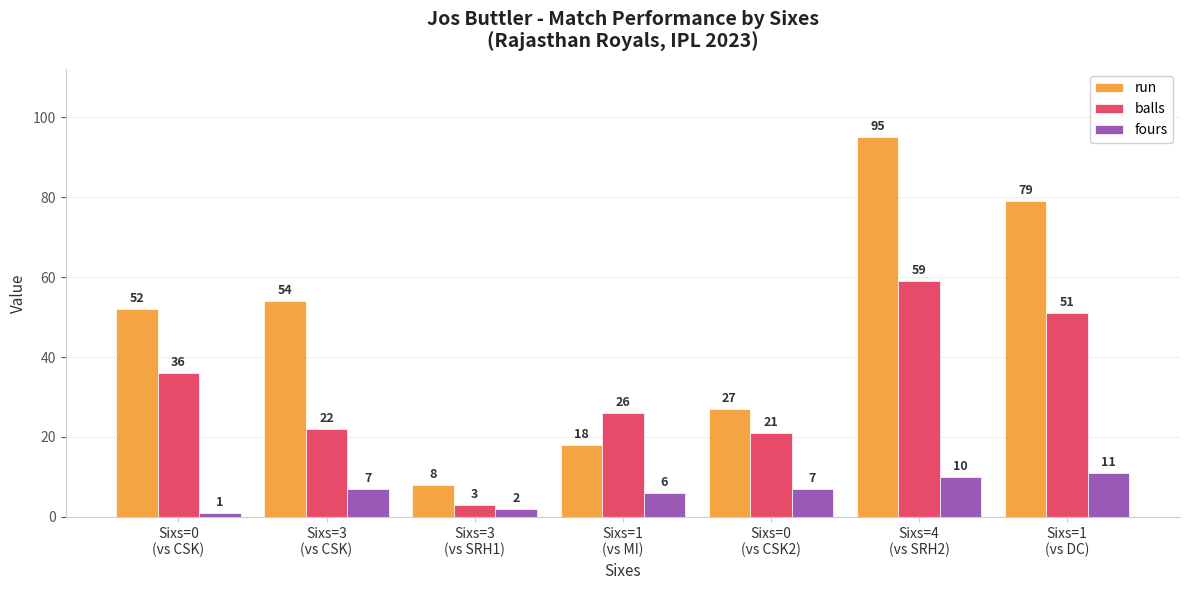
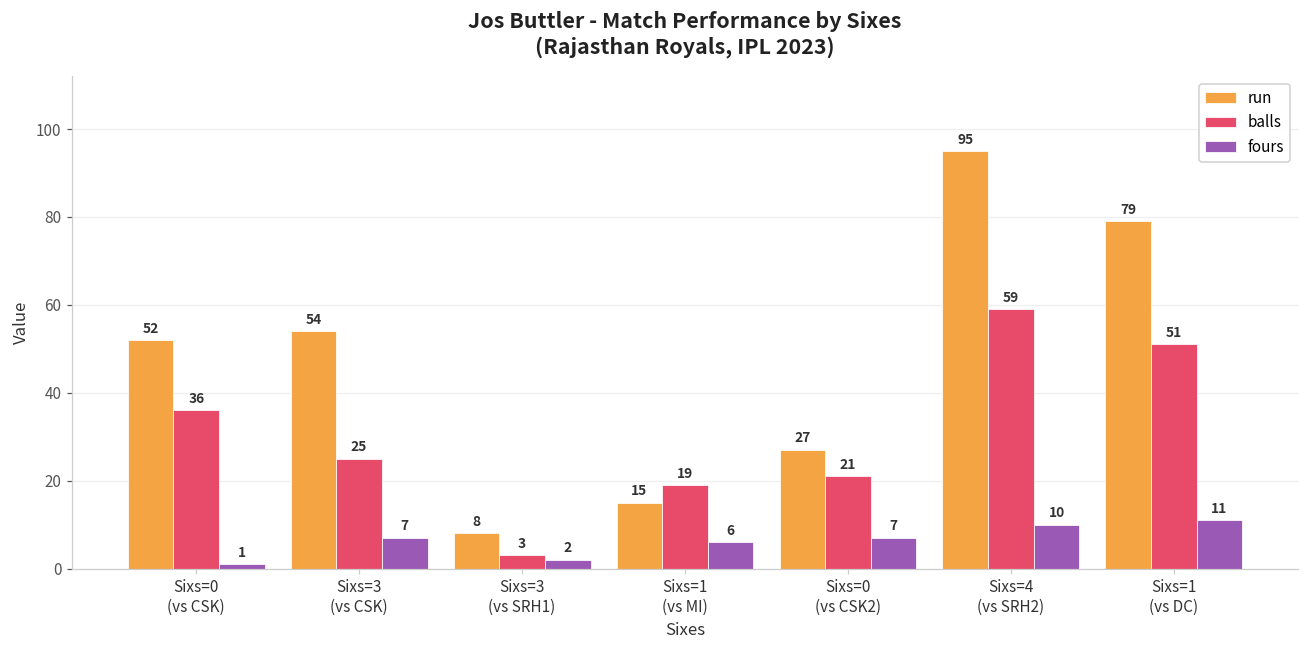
balls, Sixs=3 (vs CSK): 22 -> 25
run, Sixs=1 (vs MI): 18 -> 15
balls, Sixs=1 (vs MI): 26 -> 19
